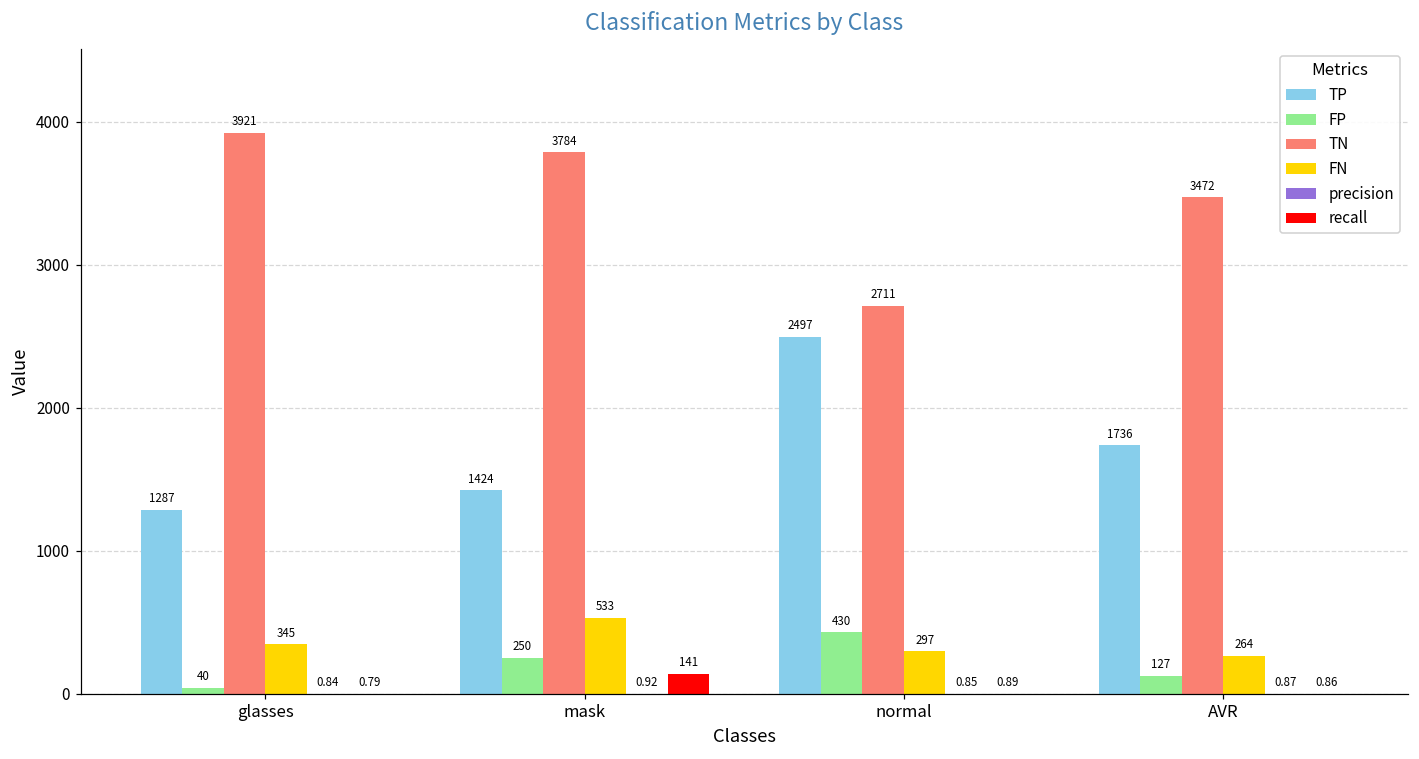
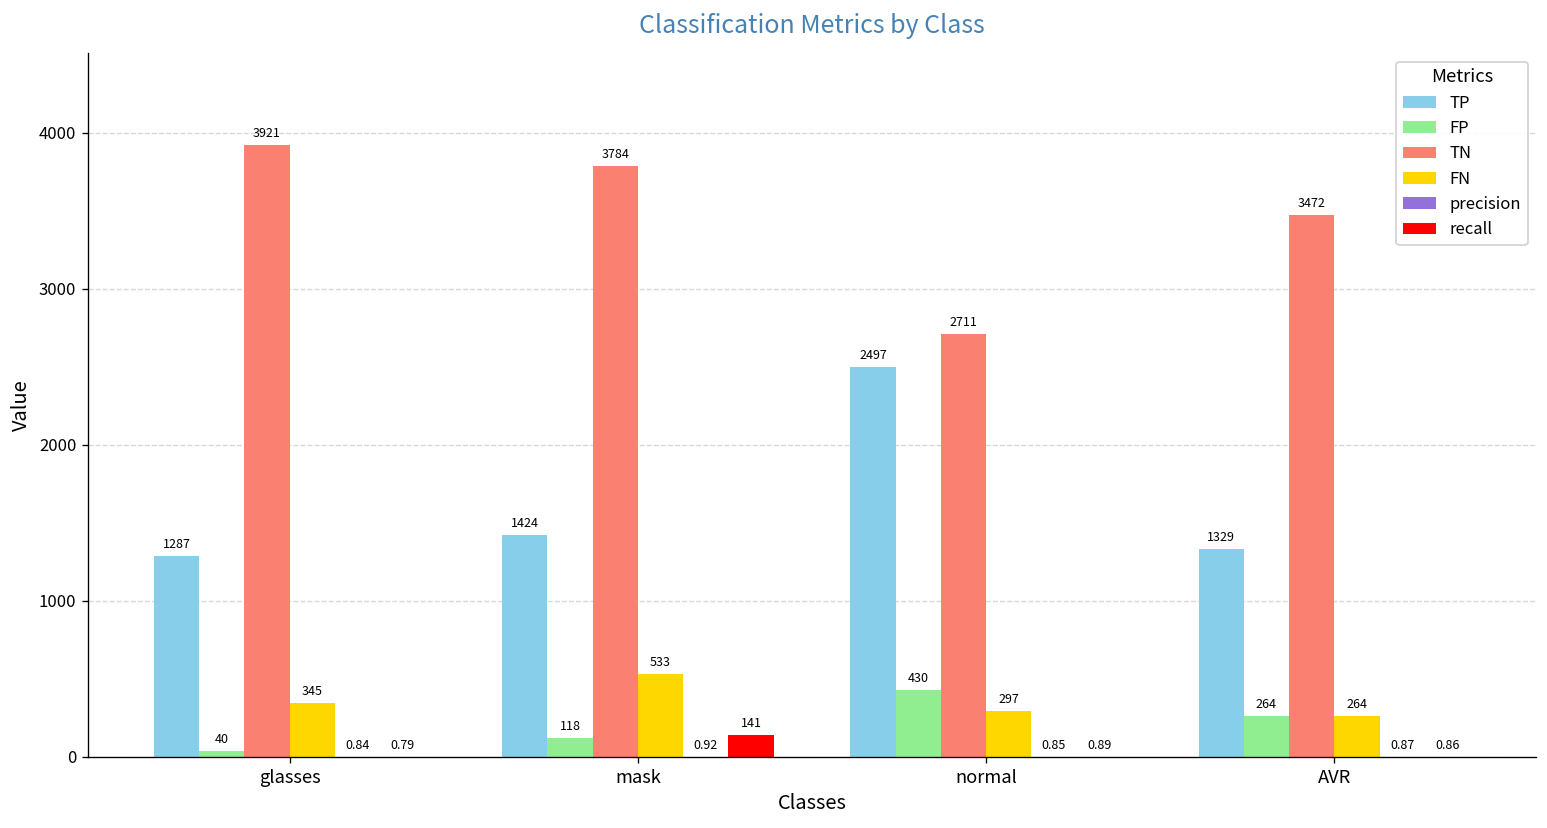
FP, mask: 250 -> 118
TP, AVR: 1736 -> 1329
FP, AVR: 127 -> 264
